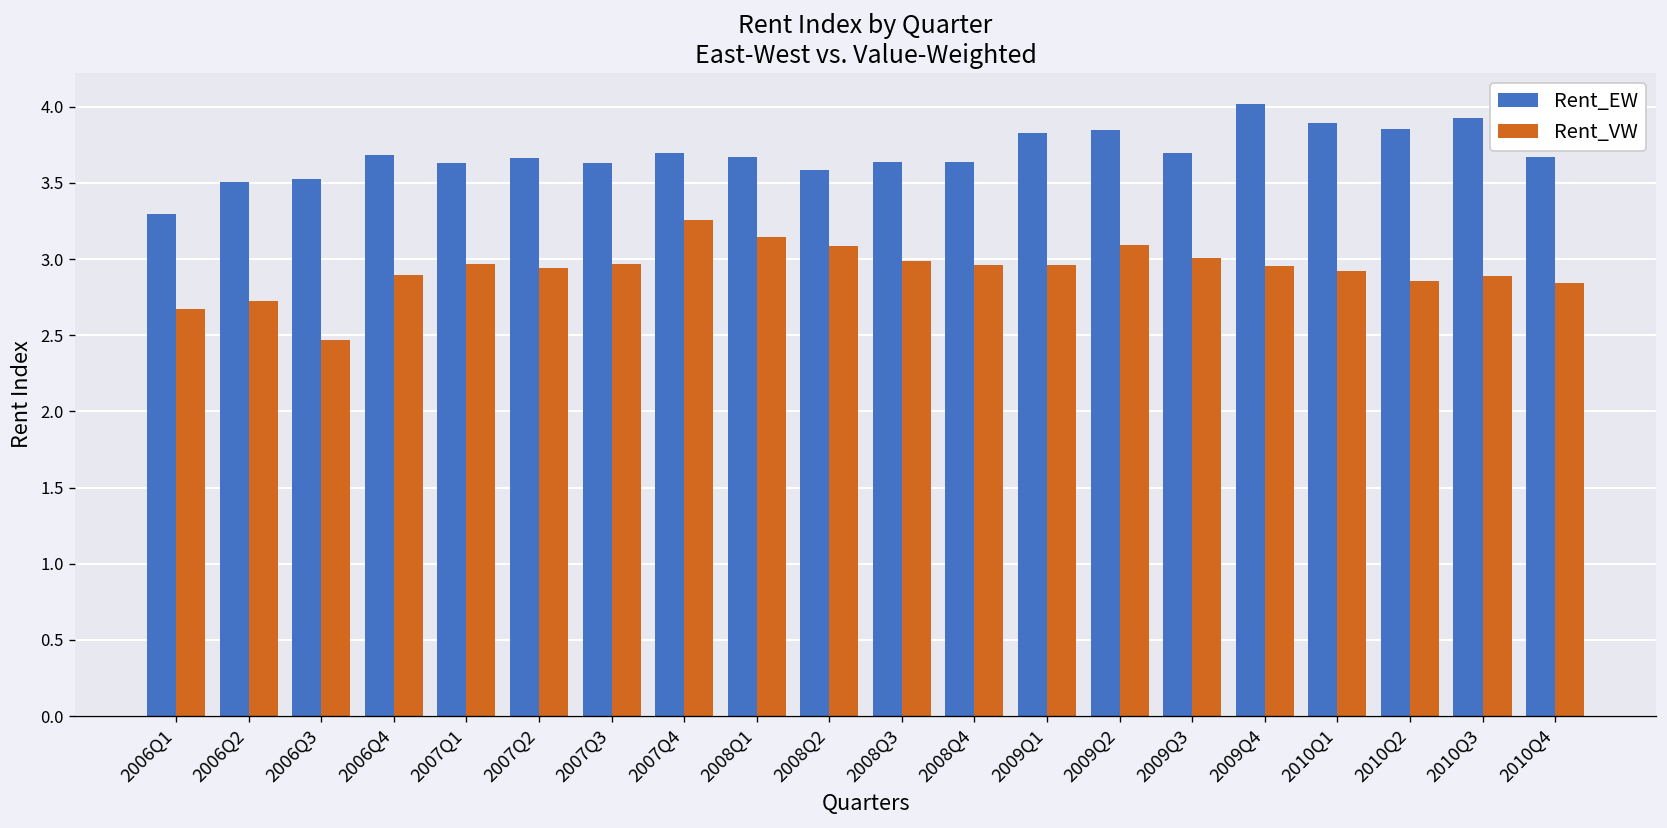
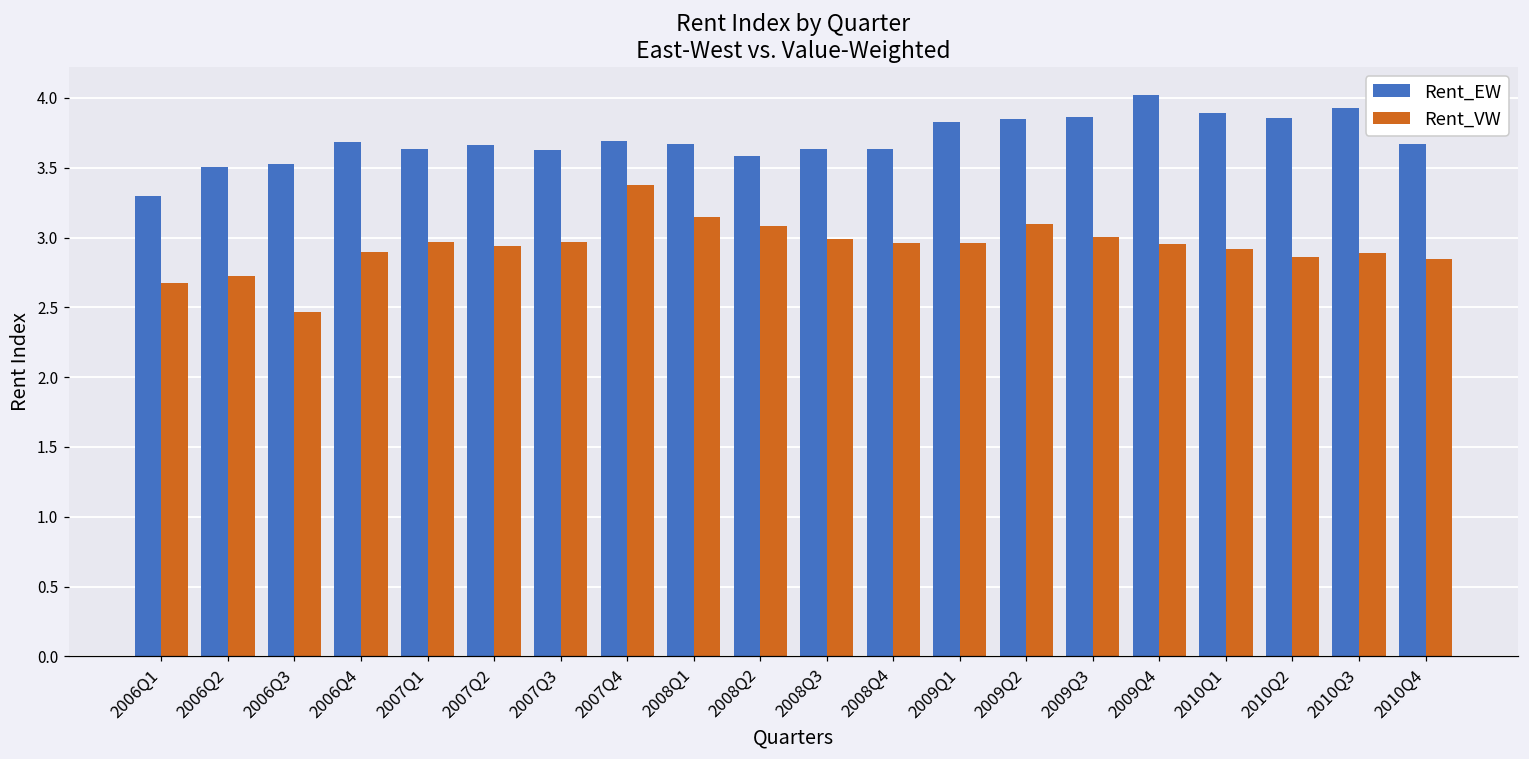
Rent_VW, 2007Q4: 3.25 -> 3.38
Rent_EW, 2009Q3: 3.70 -> 3.86
